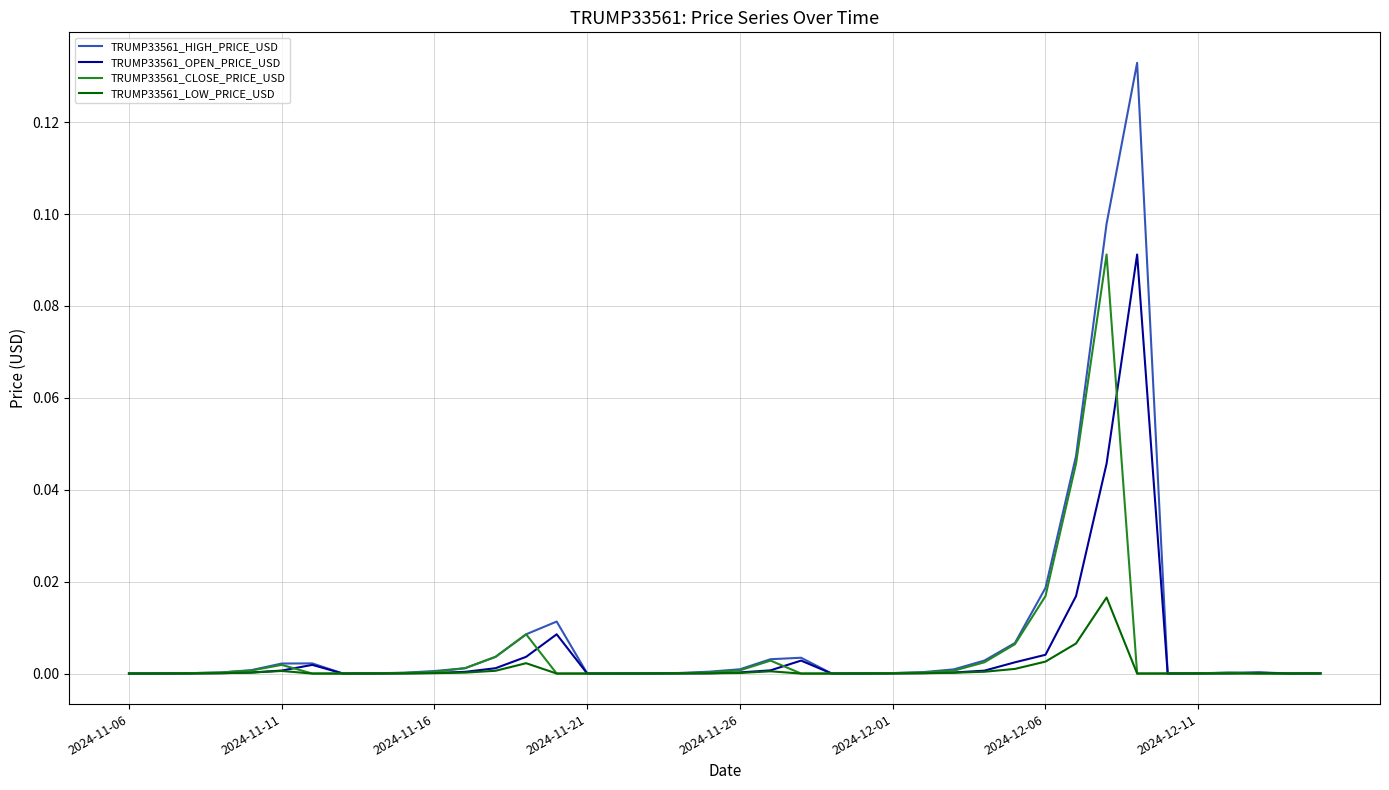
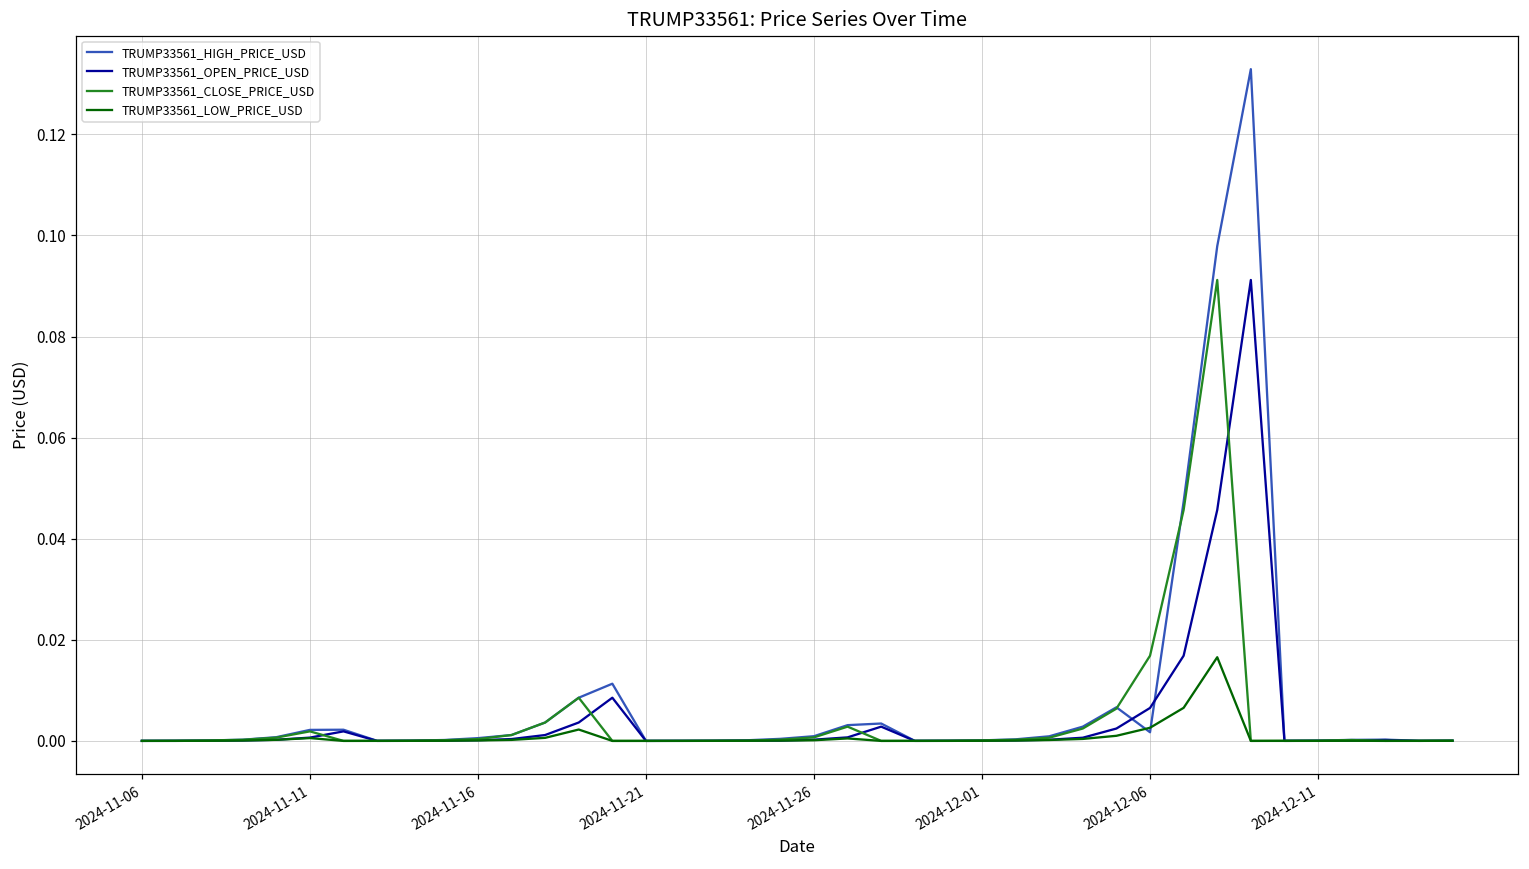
TRUMP33561_HIGH_PRICE_USD, 2024-12-06: 0.019 -> 0.002
TRUMP33561_OPEN_PRICE_USD, 2024-12-06: 0.004 -> 0.007
